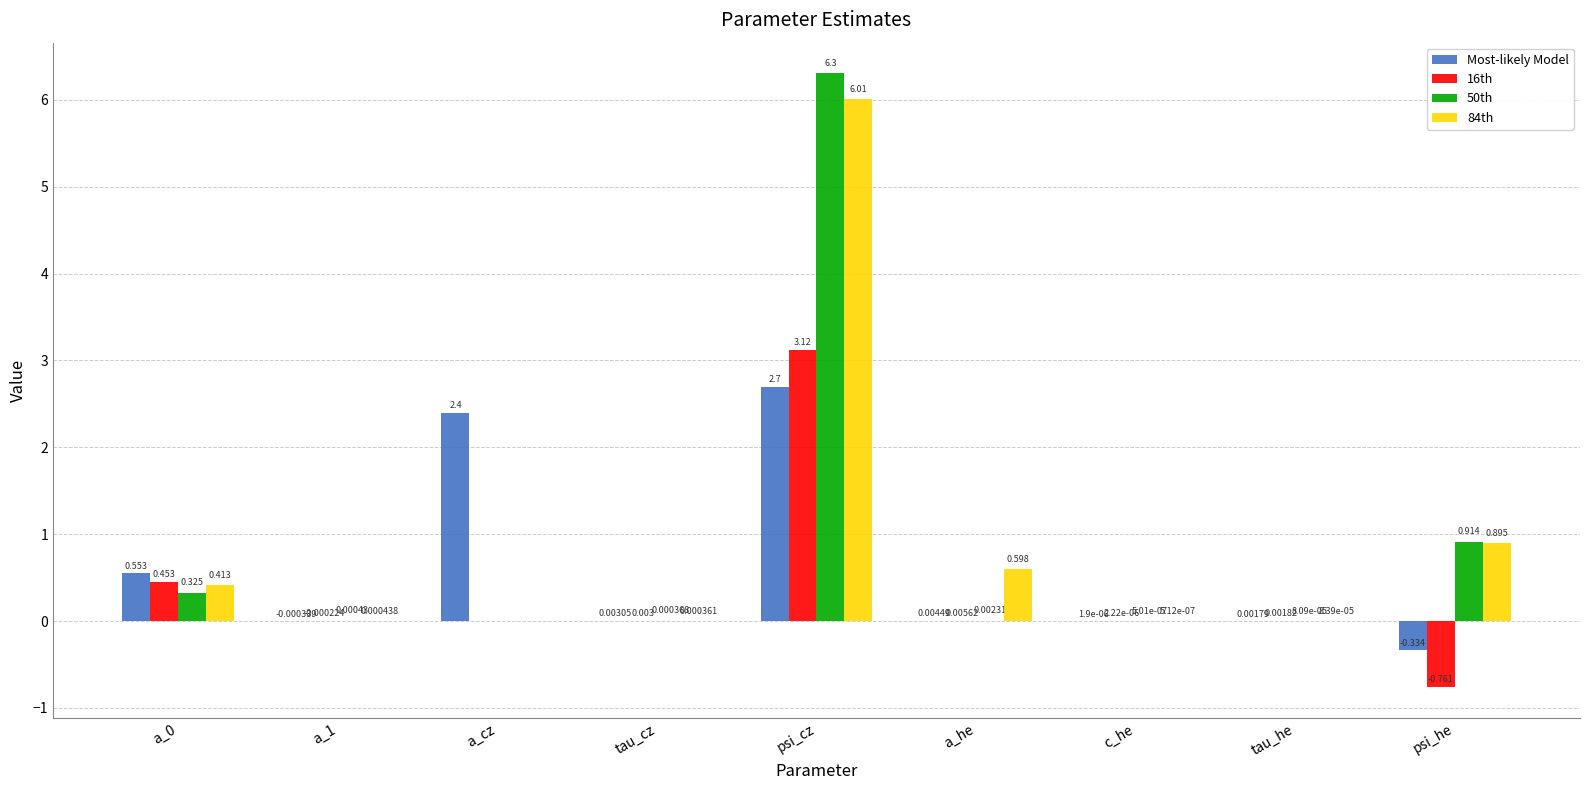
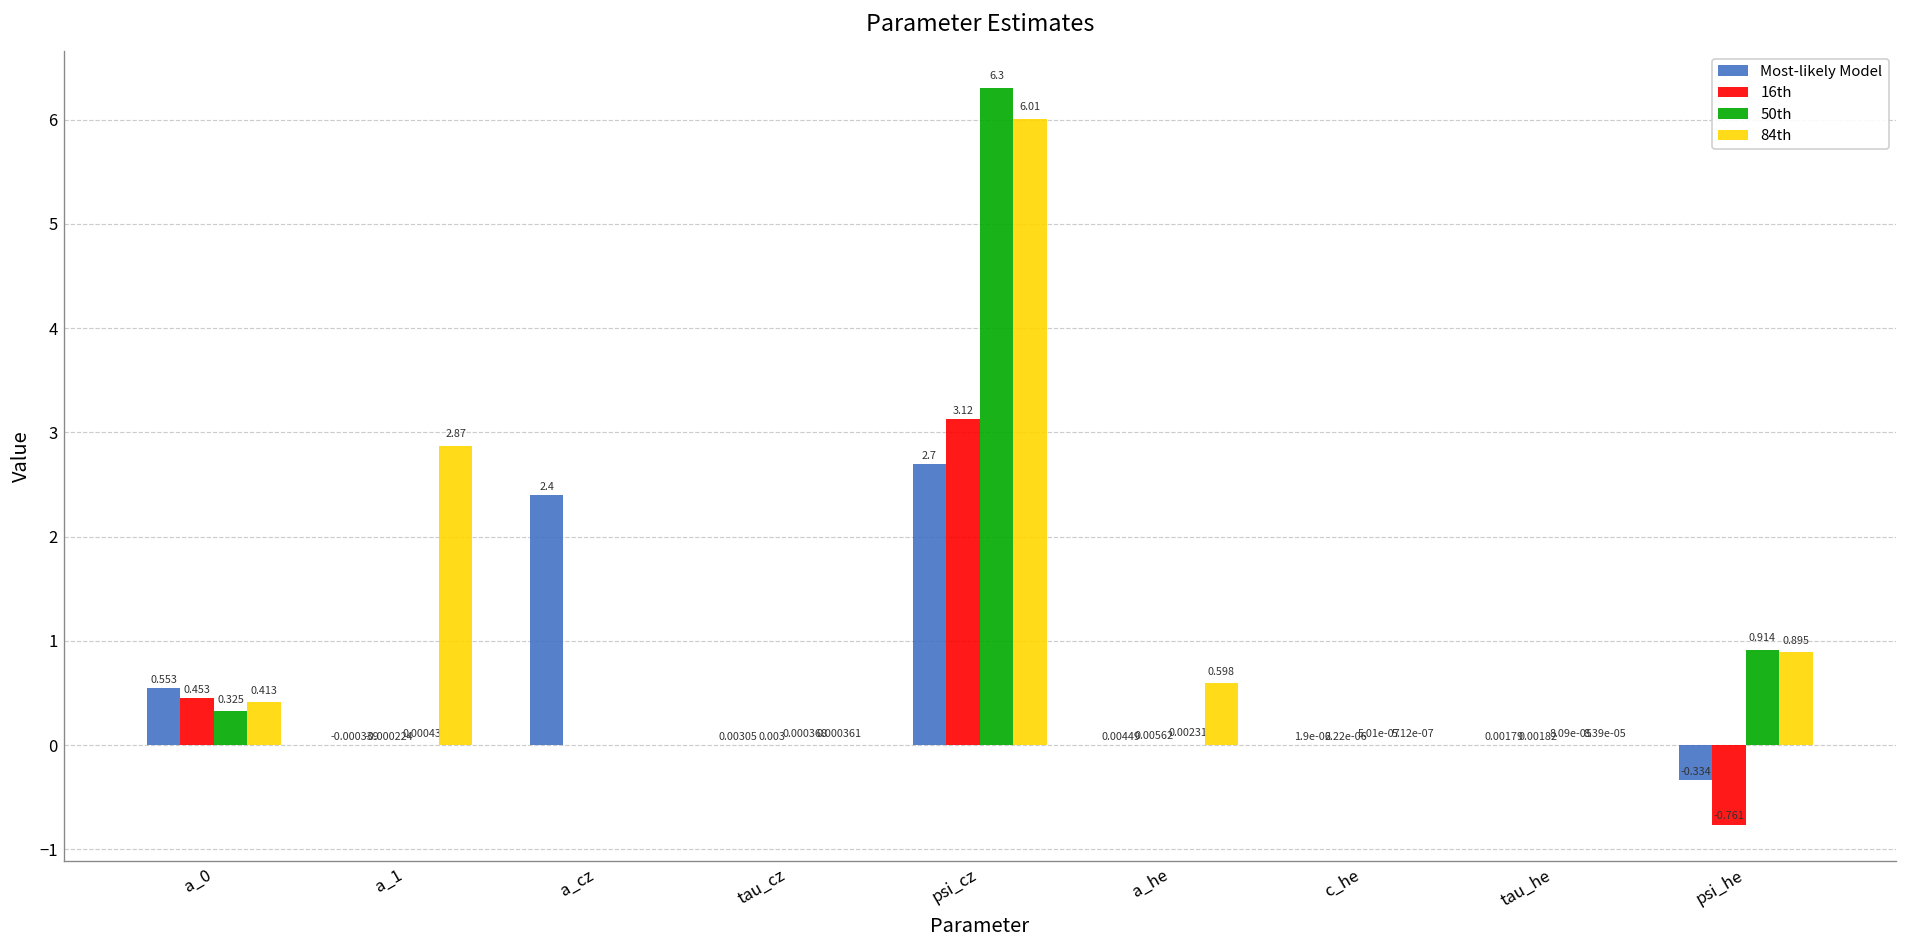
84th, a_1: 0.000438 -> 2.87
